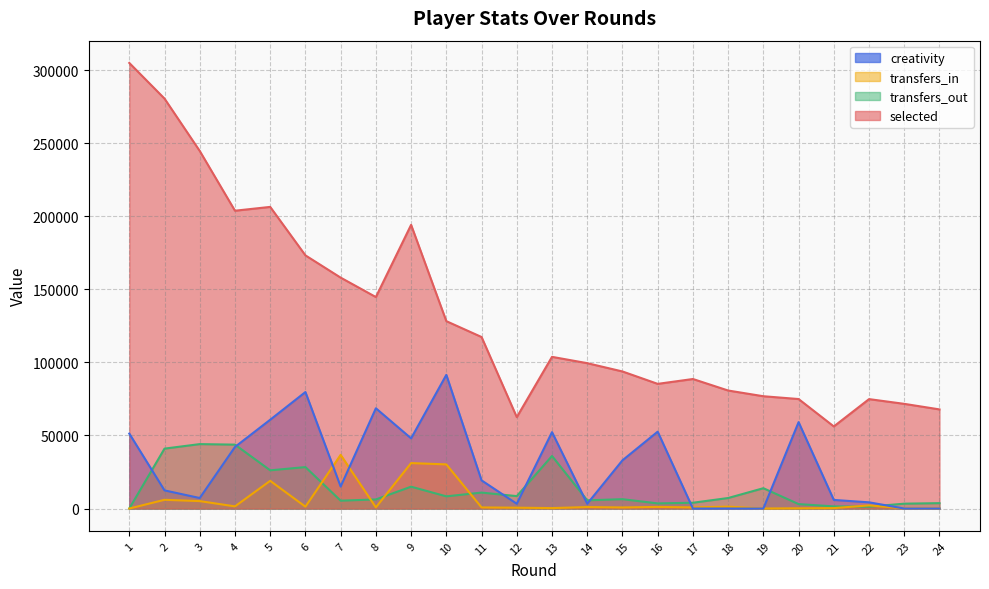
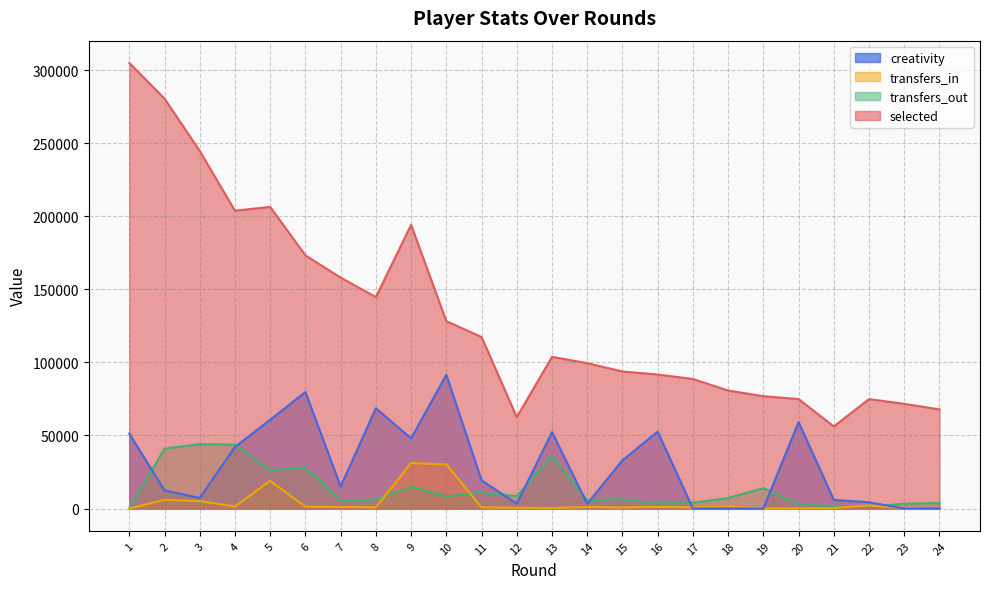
transfers_in, 7: 37000 -> 1000
selected, 16: 85000 -> 92000
